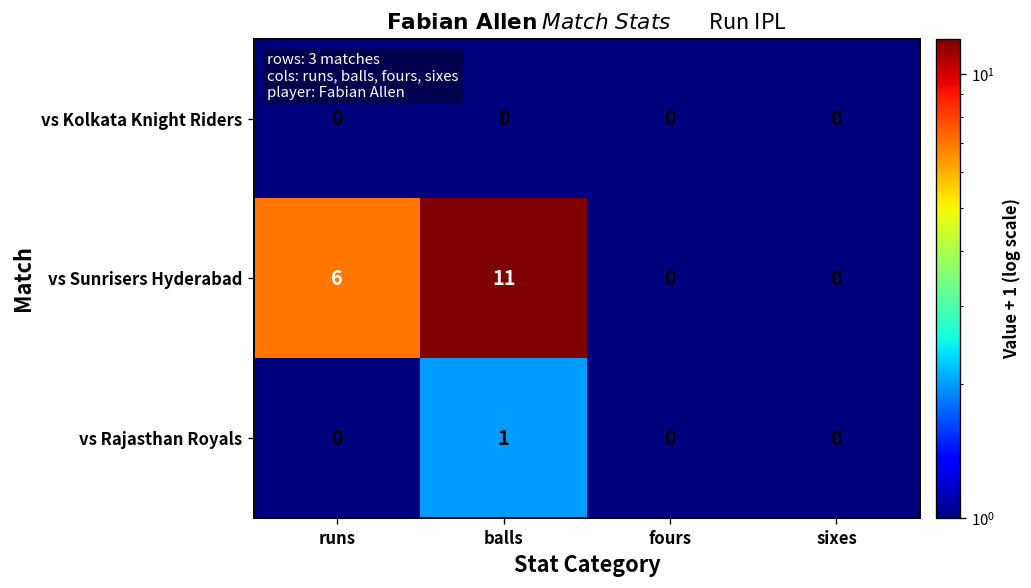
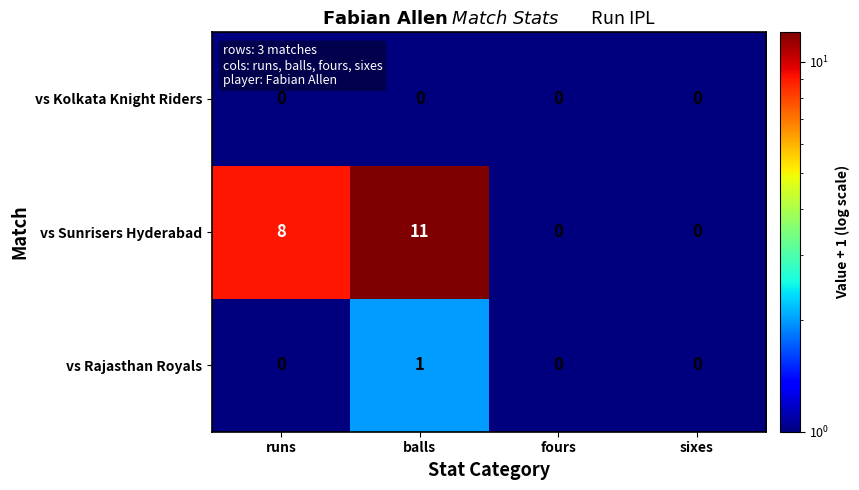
vs Sunrisers Hyderabad, runs: 6 -> 8
